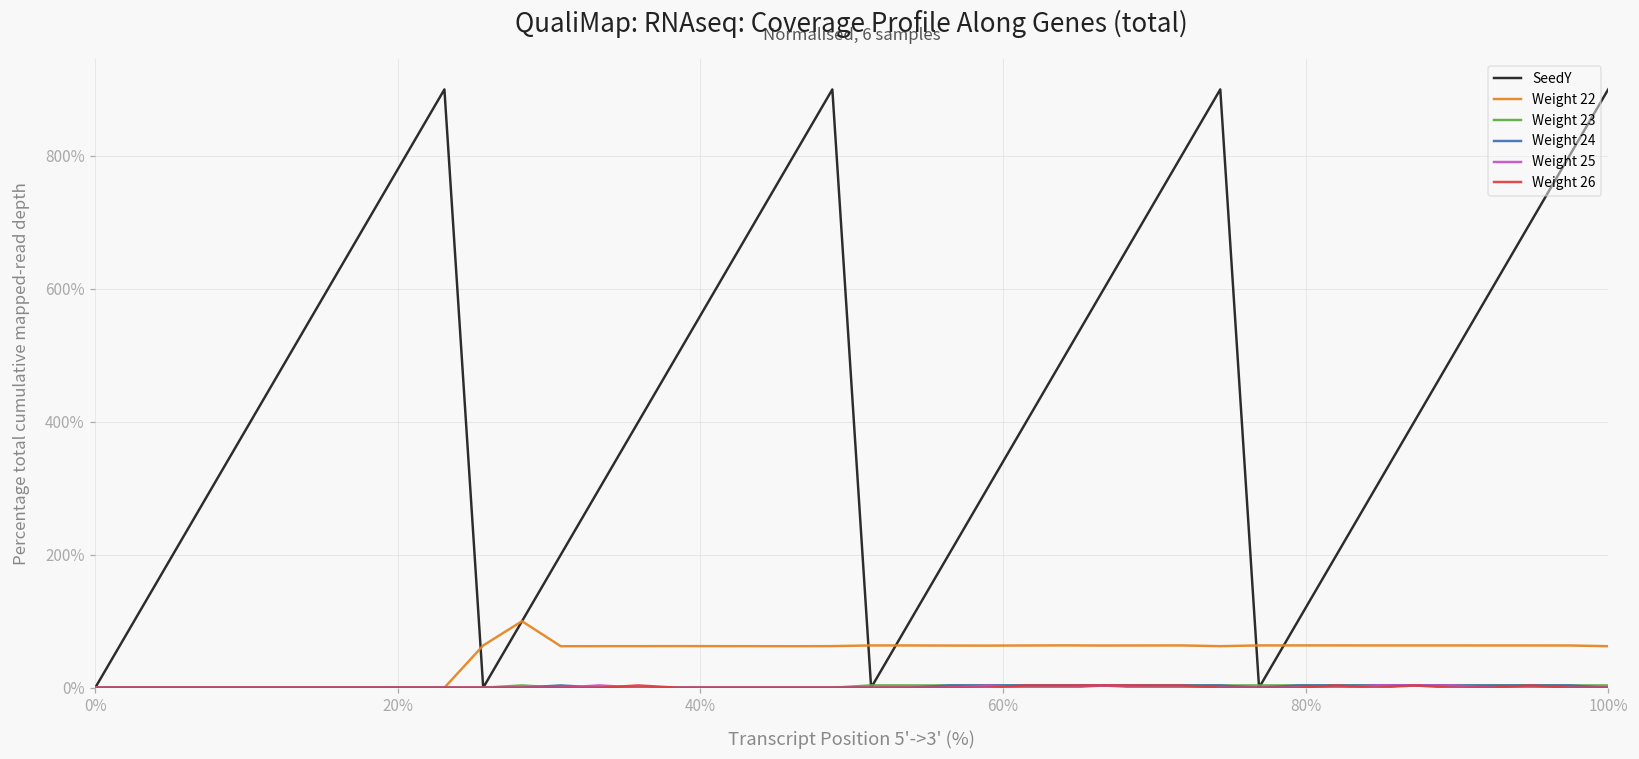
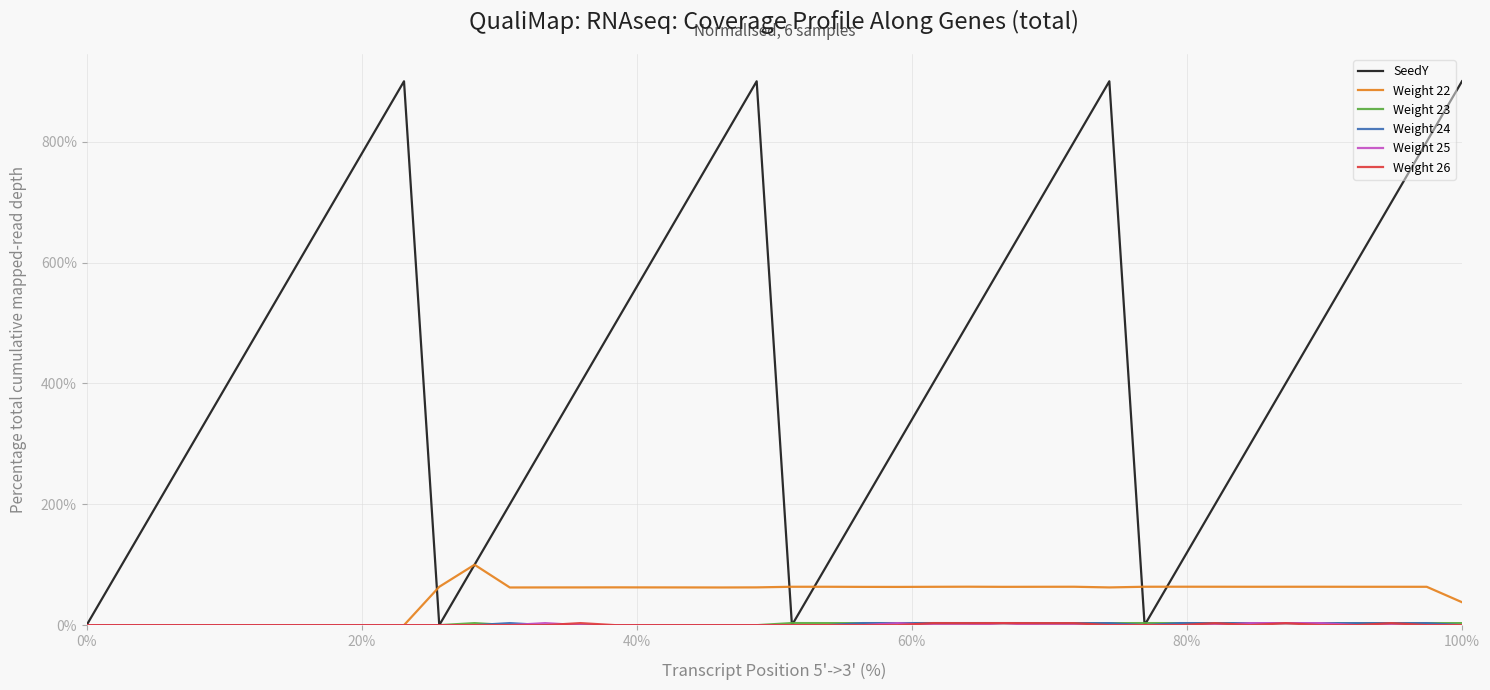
Weight 22, 100%: 60% -> 40%
